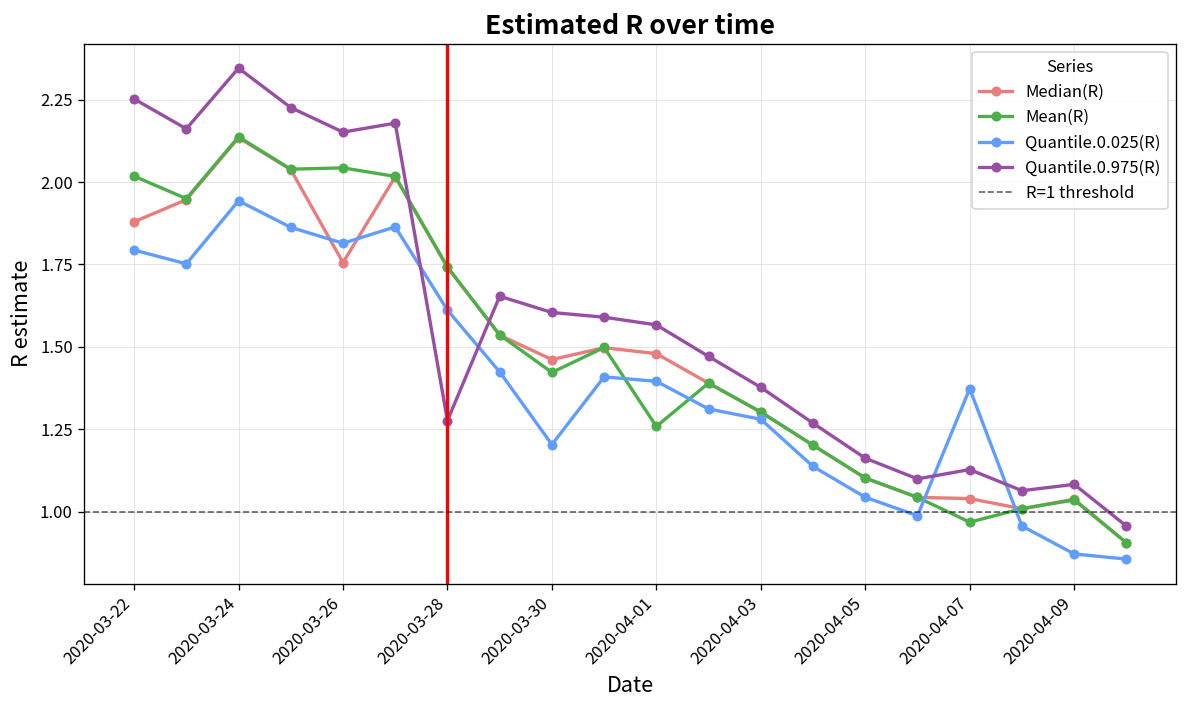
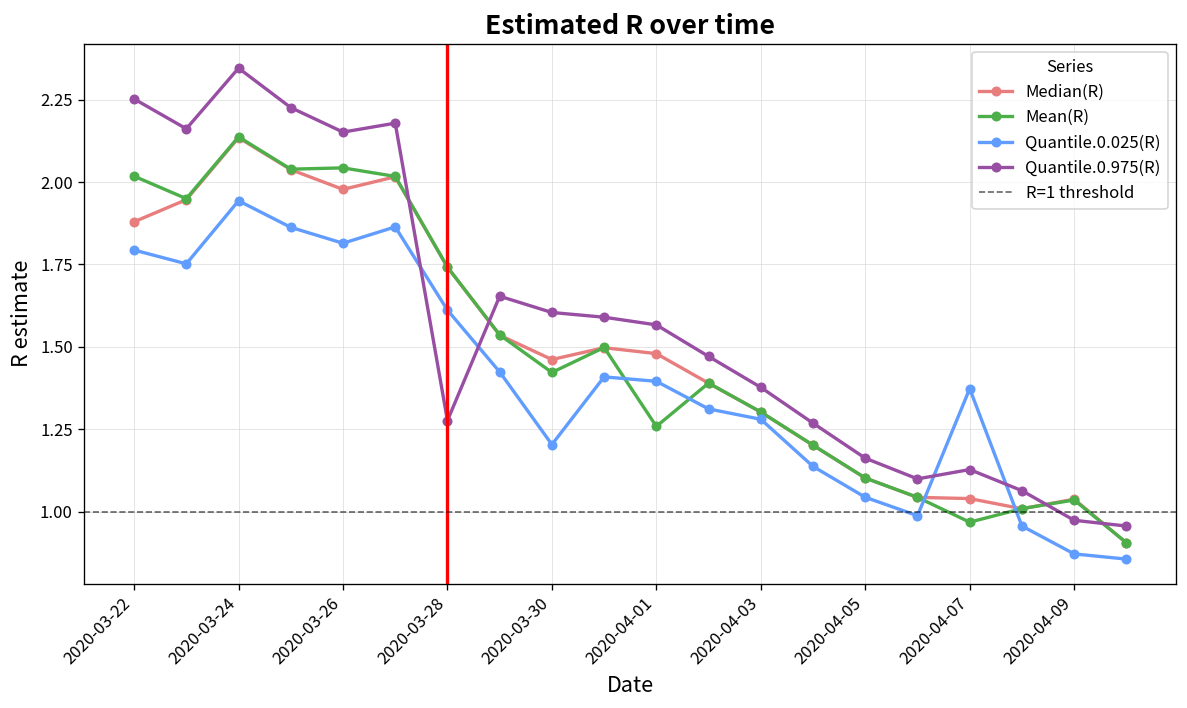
Median(R), 2020-03-26: 1.76 -> 1.98
Quantile.0.975(R), 2020-04-09: 1.08 -> 0.97
